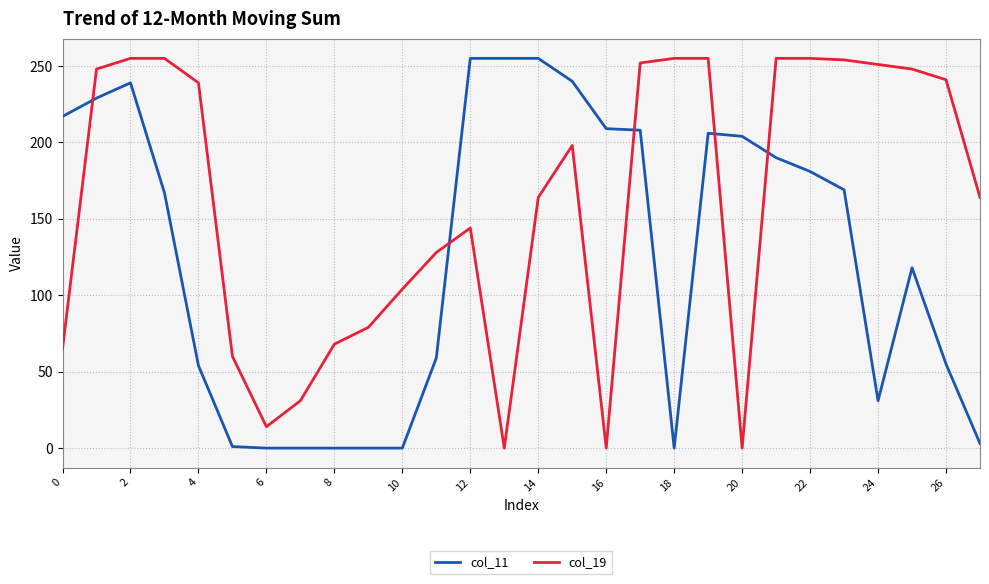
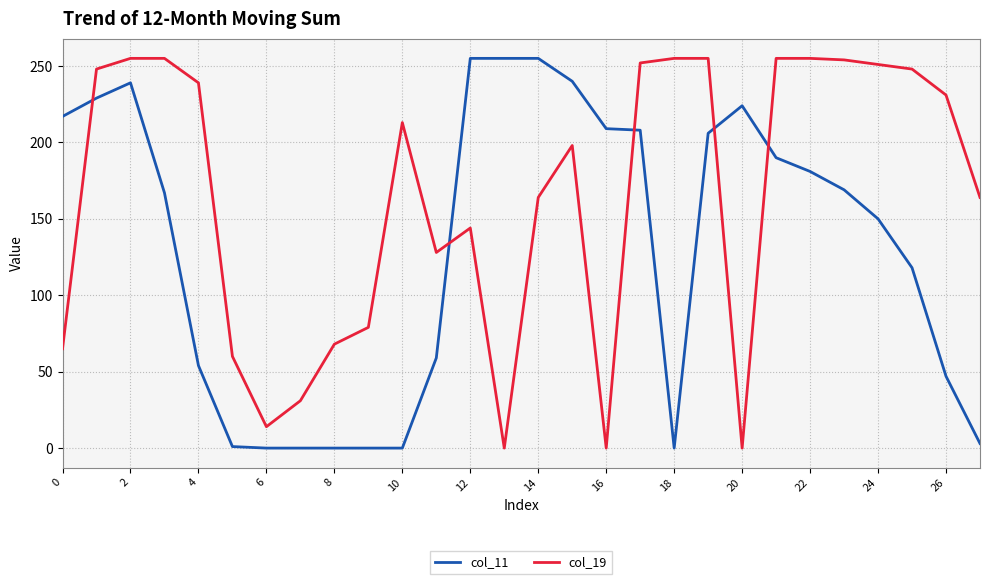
col_19, 10: 104 -> 213
col_11, 20: 204 -> 224
col_11, 24: 31 -> 150
col_11, 26: 55 -> 47
col_19, 26: 241 -> 231
